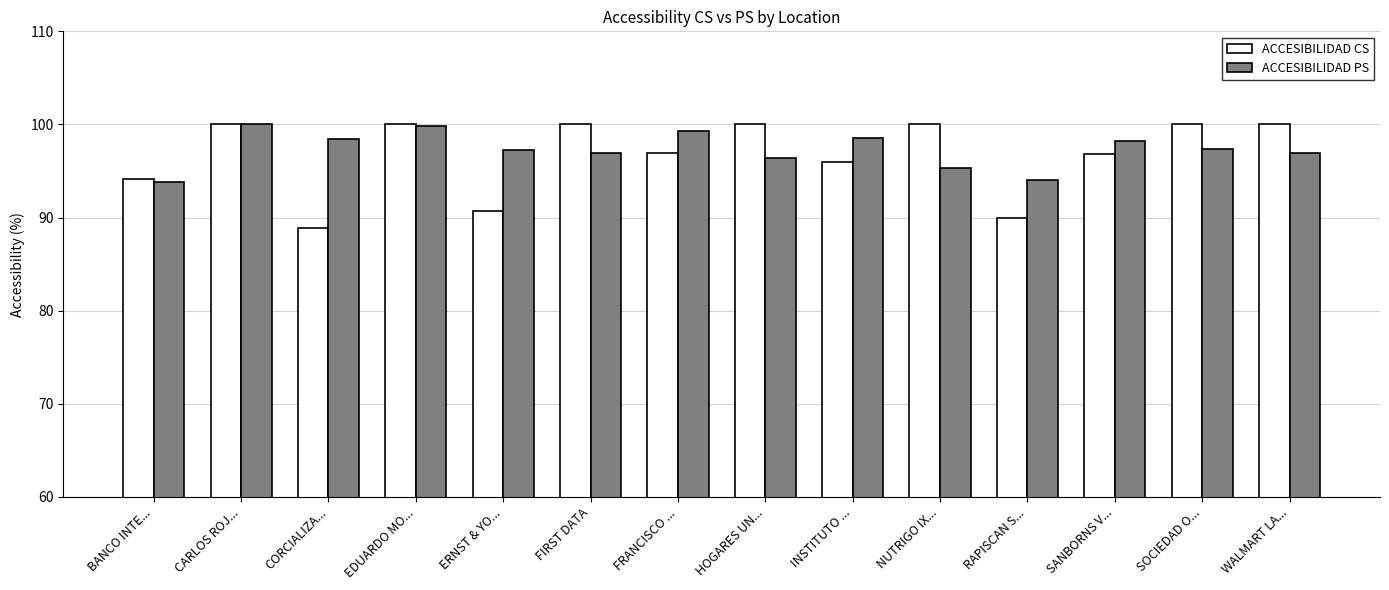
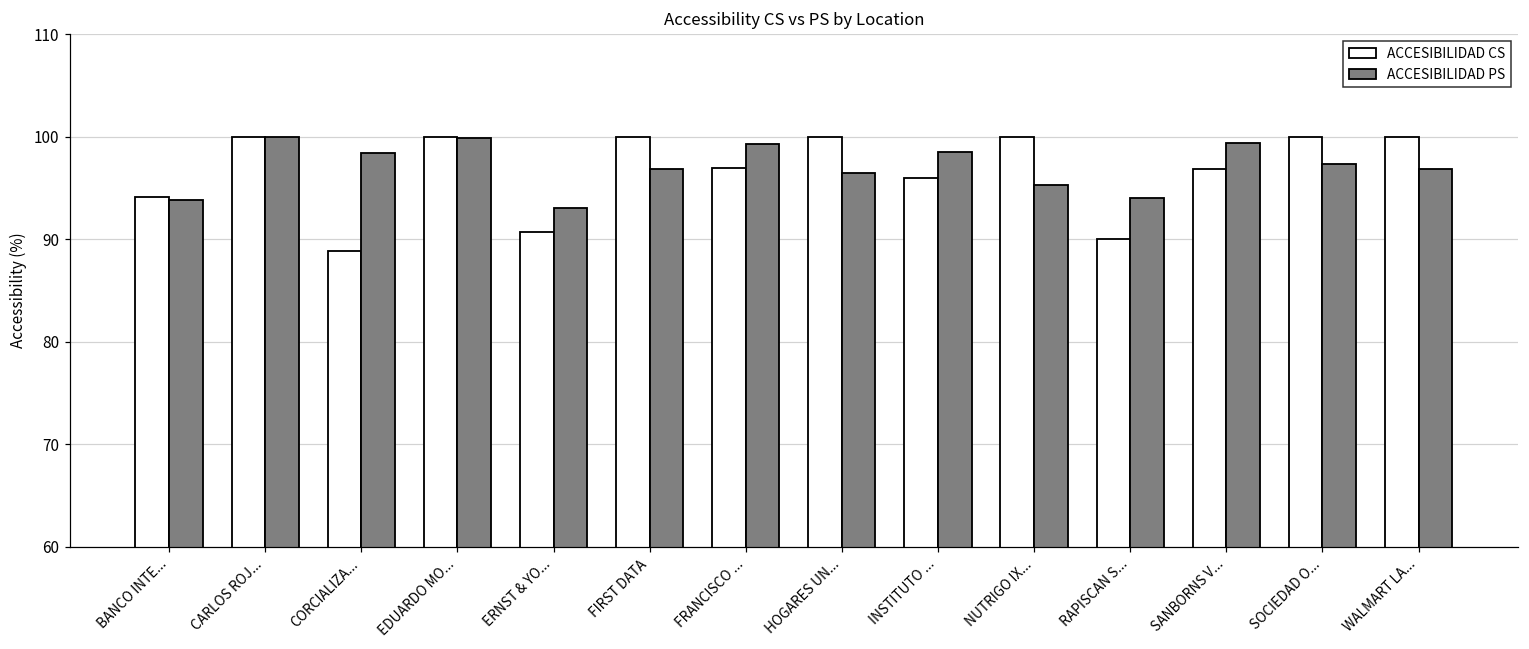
ACCESIBILIDAD PS, ERNST & YO...: 97 -> 93
ACCESIBILIDAD PS, SANBORNS V...: 98 -> 99
